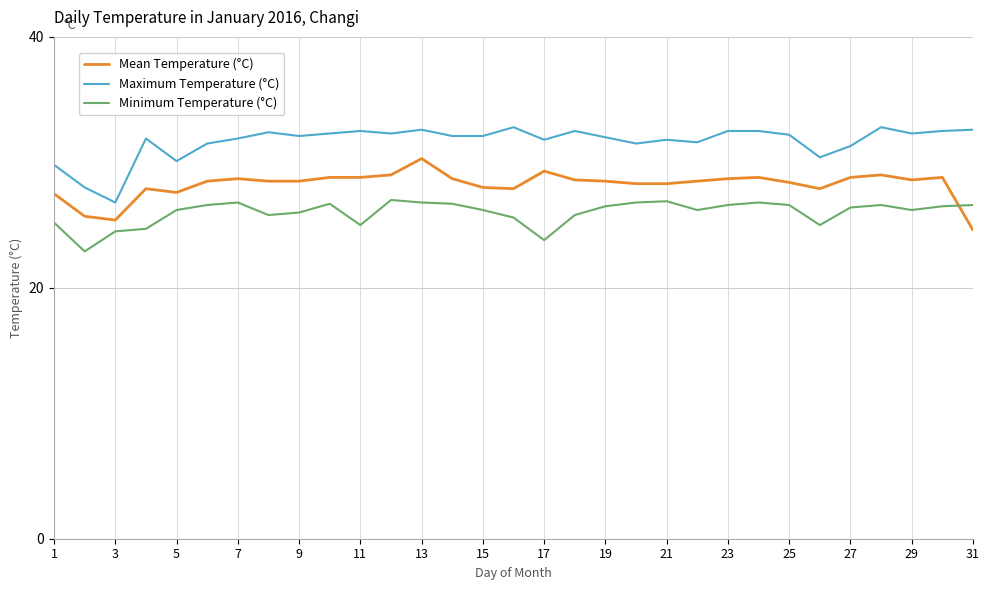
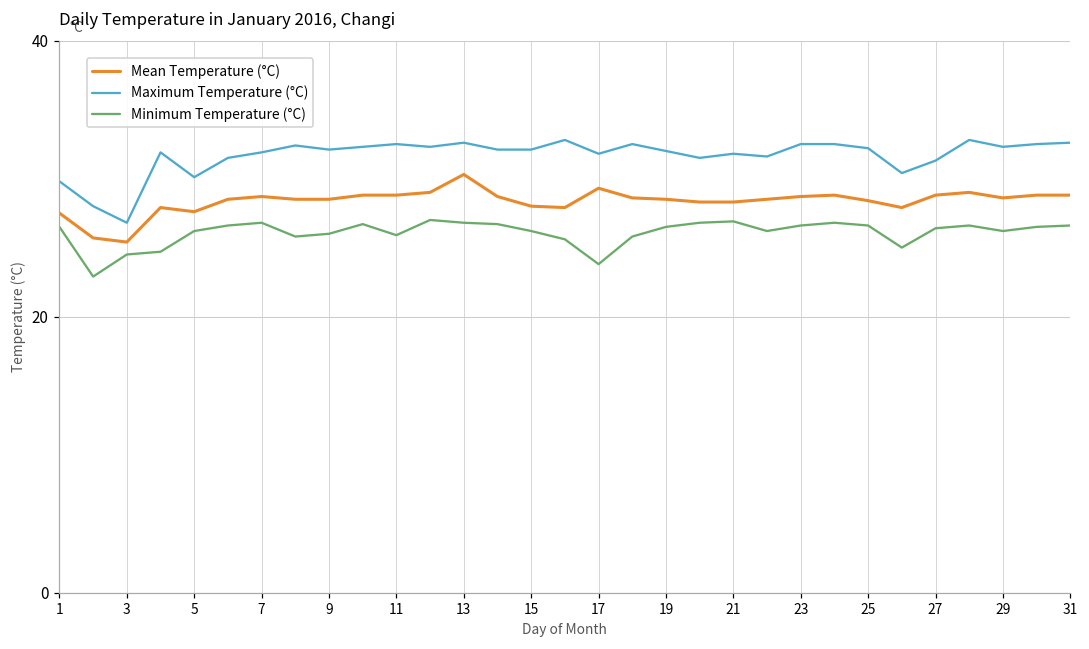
Minimum Temperature (°C), 1: 25.2 -> 26.5
Minimum Temperature (°C), 11: 25.0 -> 25.9
Mean Temperature (°C), 31: 24.6 -> 28.8
